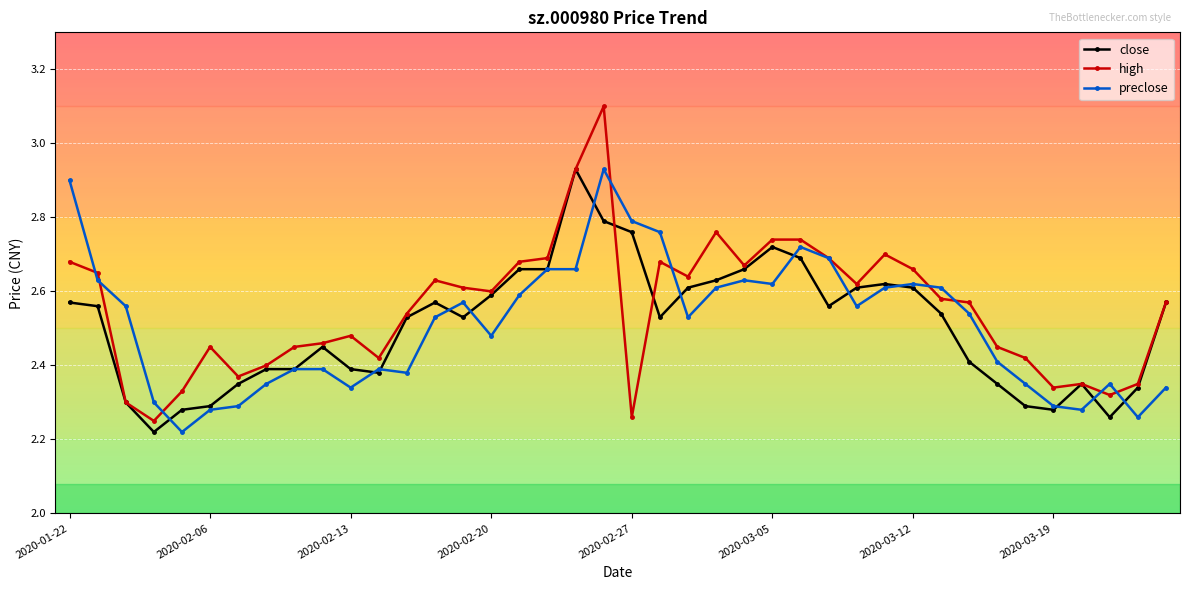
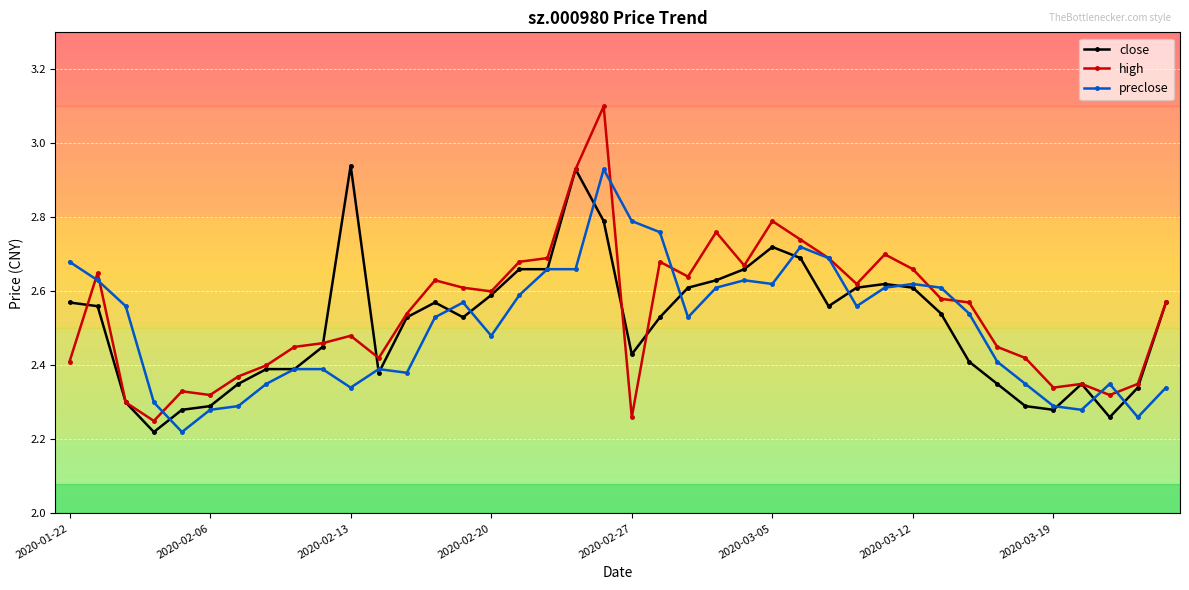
high, 2020-01-22: 2.68 -> 2.41
preclose, 2020-01-22: 2.90 -> 2.68
high, 2020-02-06: 2.45 -> 2.32
close, 2020-02-13: 2.39 -> 2.94
close, 2020-02-27: 2.76 -> 2.43
high, 2020-03-05: 2.74 -> 2.79
